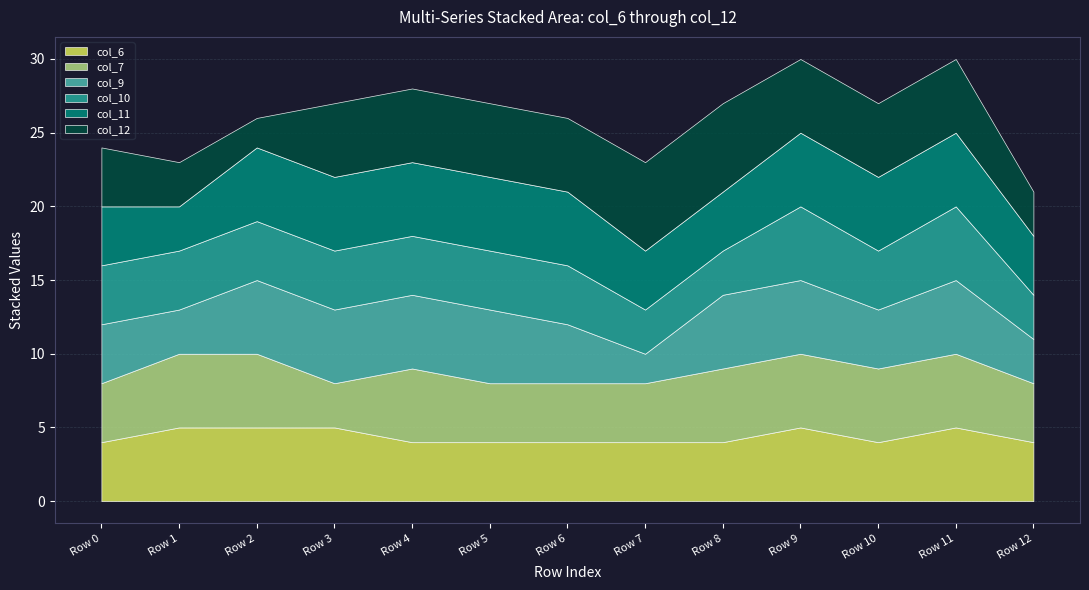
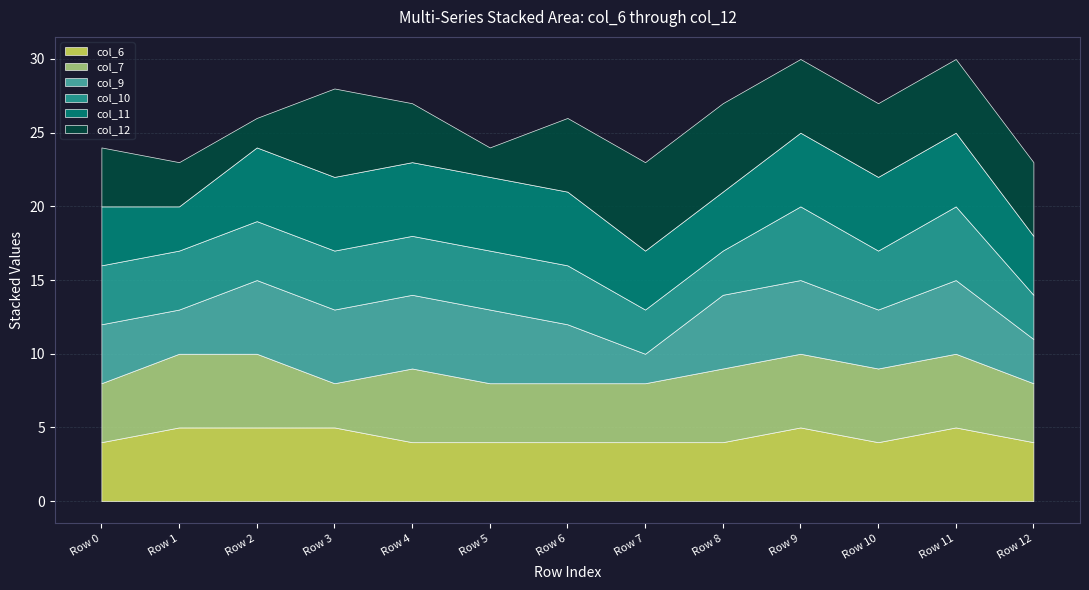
col_12, Row 3: 5 -> 6
col_12, Row 4: 5 -> 4
col_12, Row 5: 5 -> 2
col_12, Row 12: 3 -> 5
